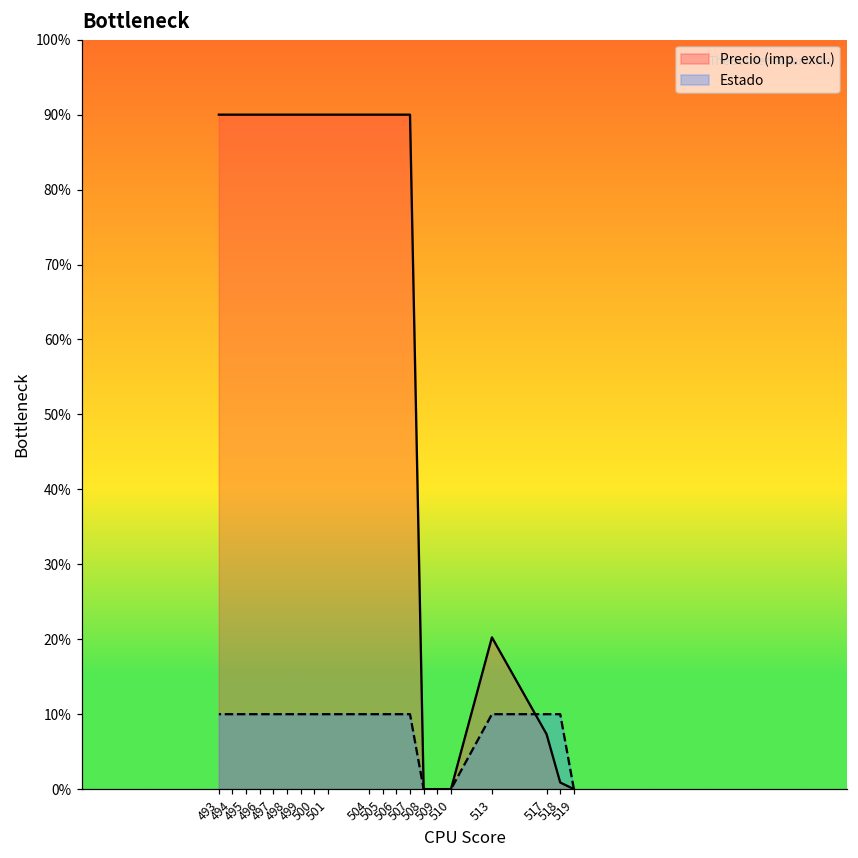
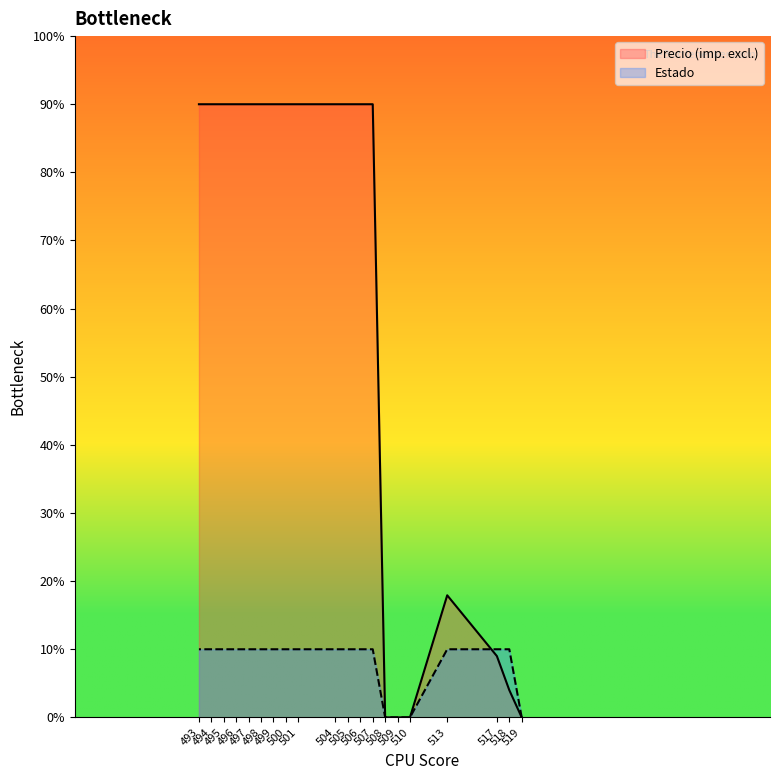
Precio (imp. excl.), 513: 20% -> 18%
Precio (imp. excl.), 517: 7% -> 9%
Precio (imp. excl.), 518: 1% -> 4%
